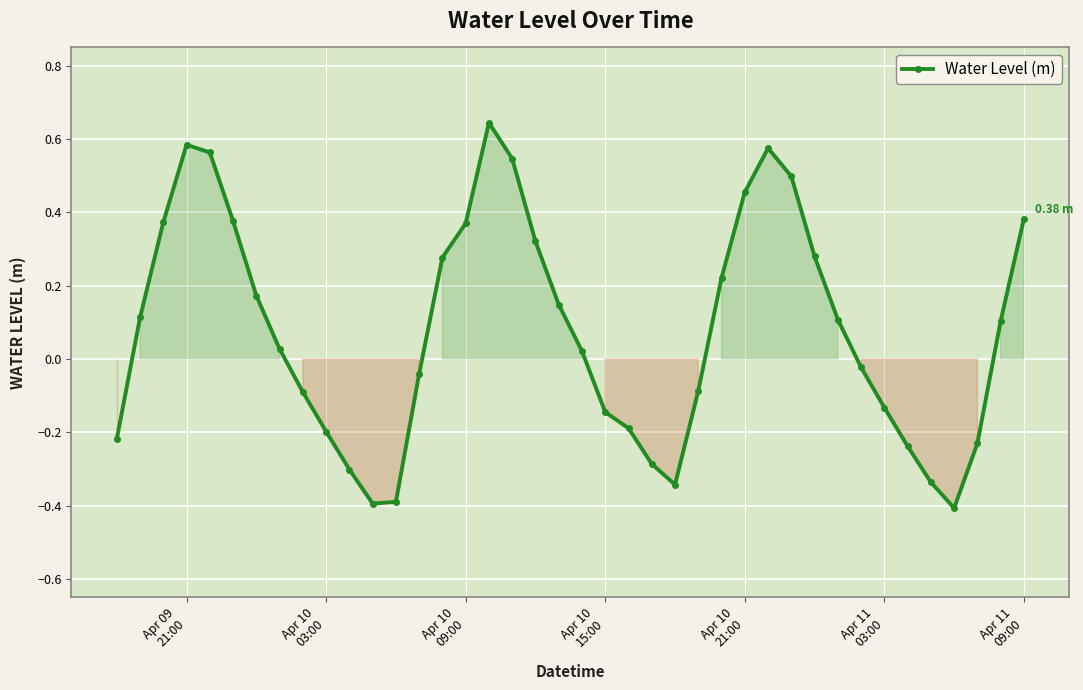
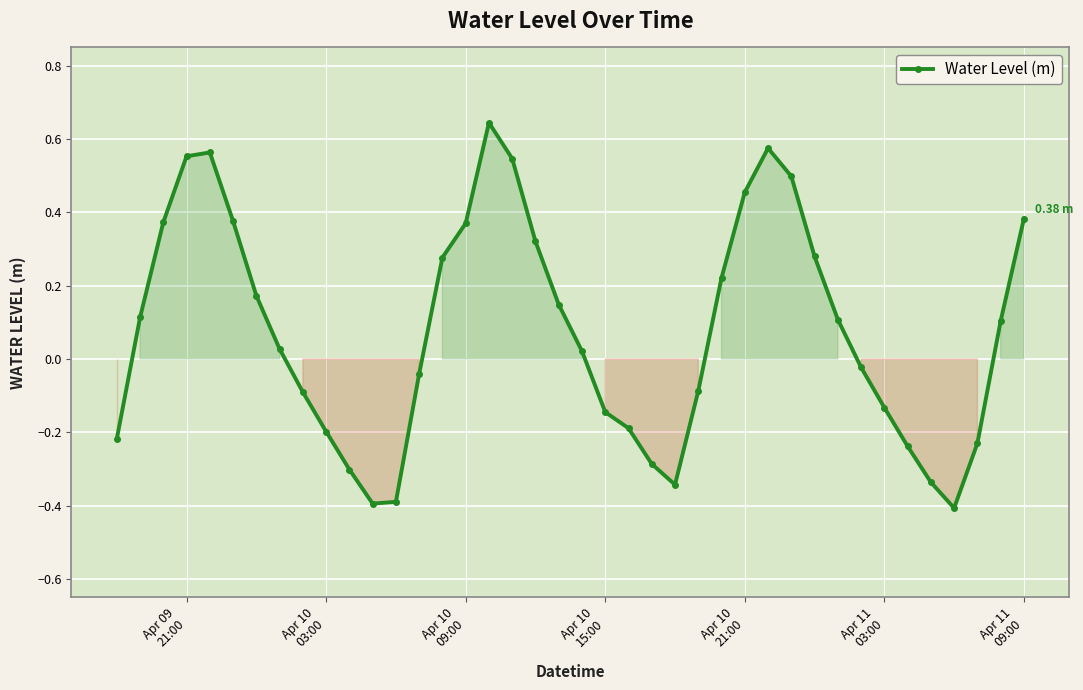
Apr 09 21:00: 0.58 -> 0.55
